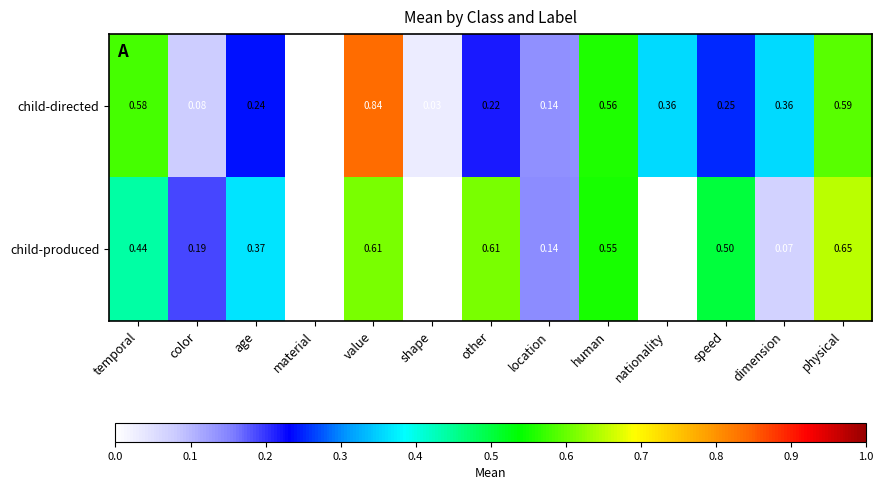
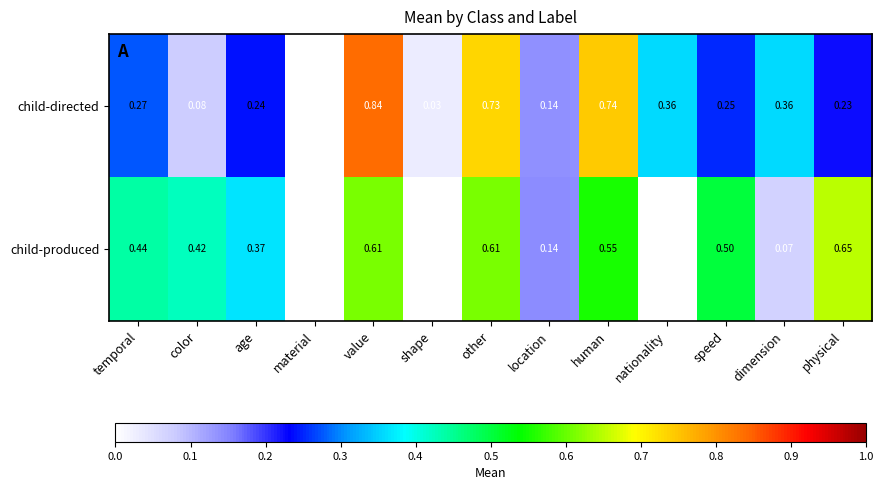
child-directed, temporal: 0.58 -> 0.27
child-directed, other: 0.22 -> 0.73
child-directed, human: 0.56 -> 0.74
child-directed, physical: 0.59 -> 0.23
child-produced, color: 0.19 -> 0.42
